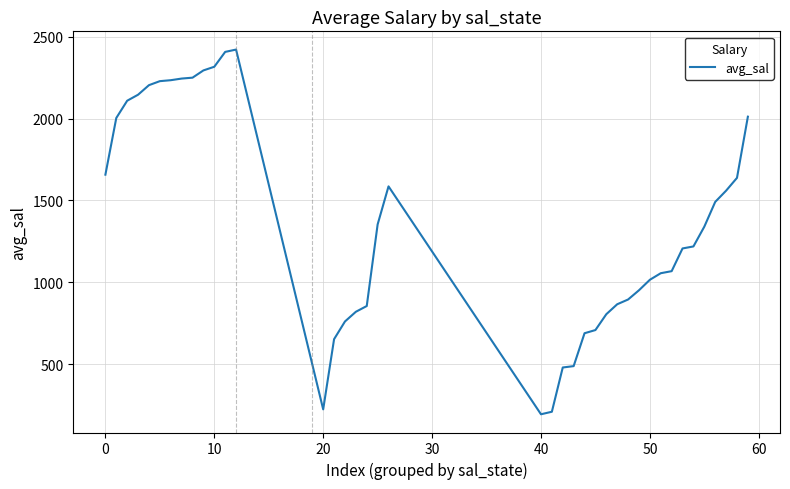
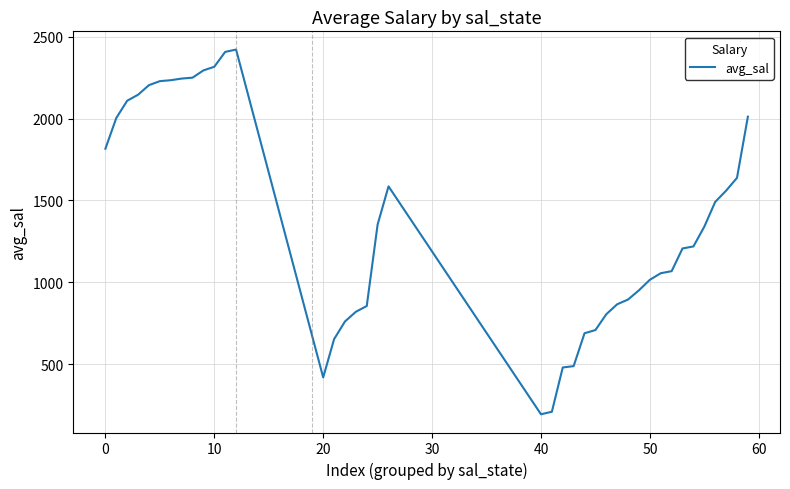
0: 1660 -> 1820
20: 220 -> 420
